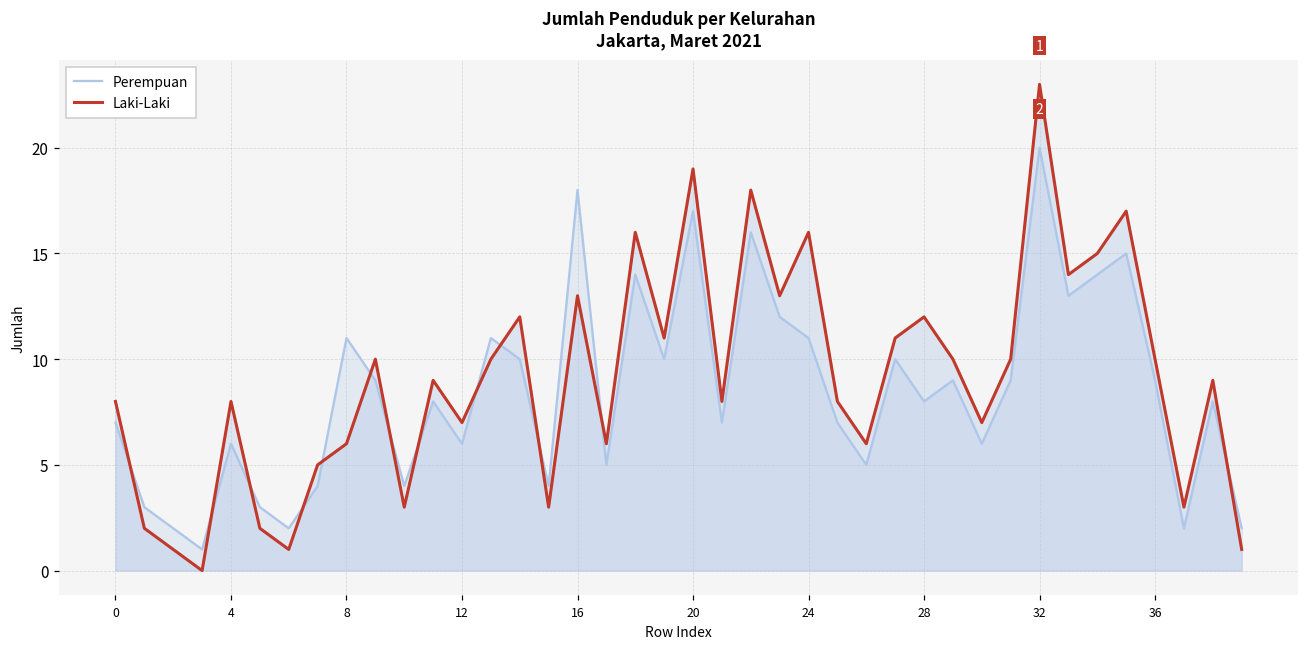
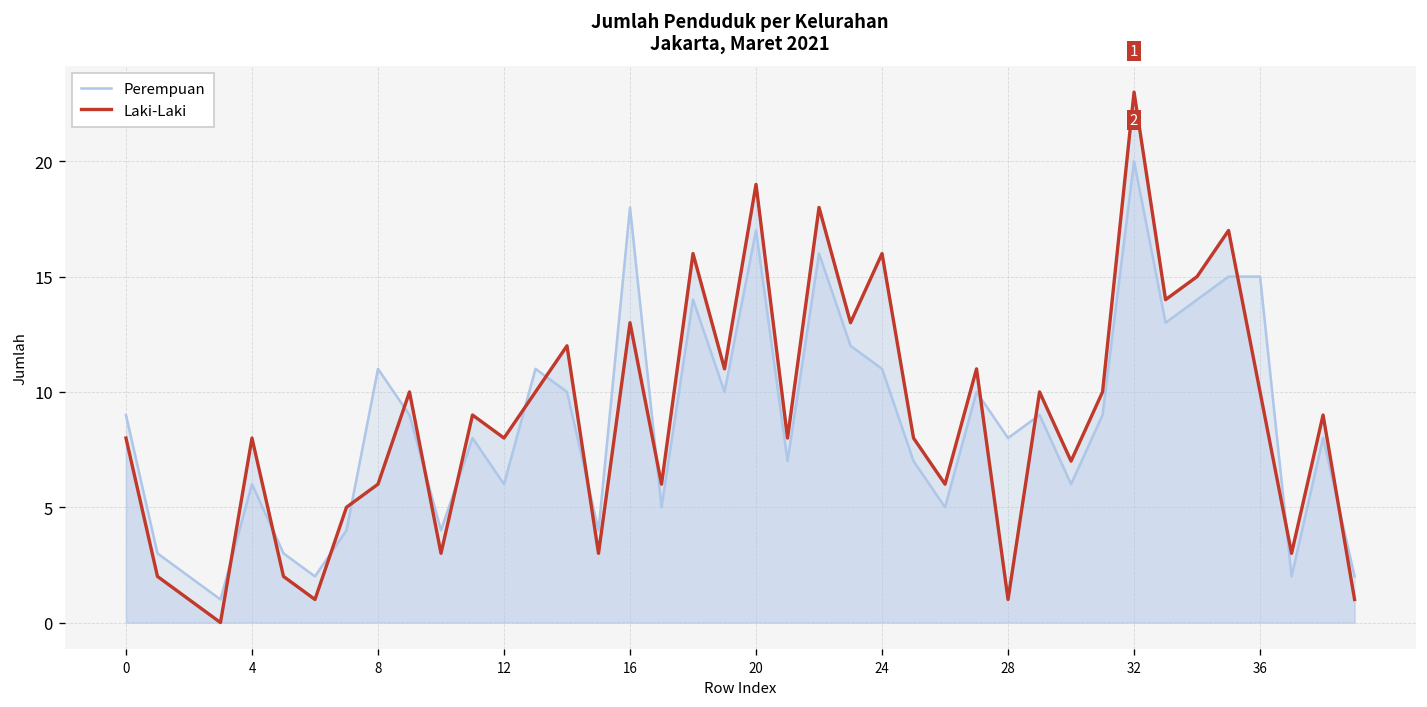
Perempuan, 0: 7 -> 9
Laki-Laki, 12: 7 -> 8
Laki-Laki, 28: 12 -> 1
Perempuan, 36: 9 -> 15
